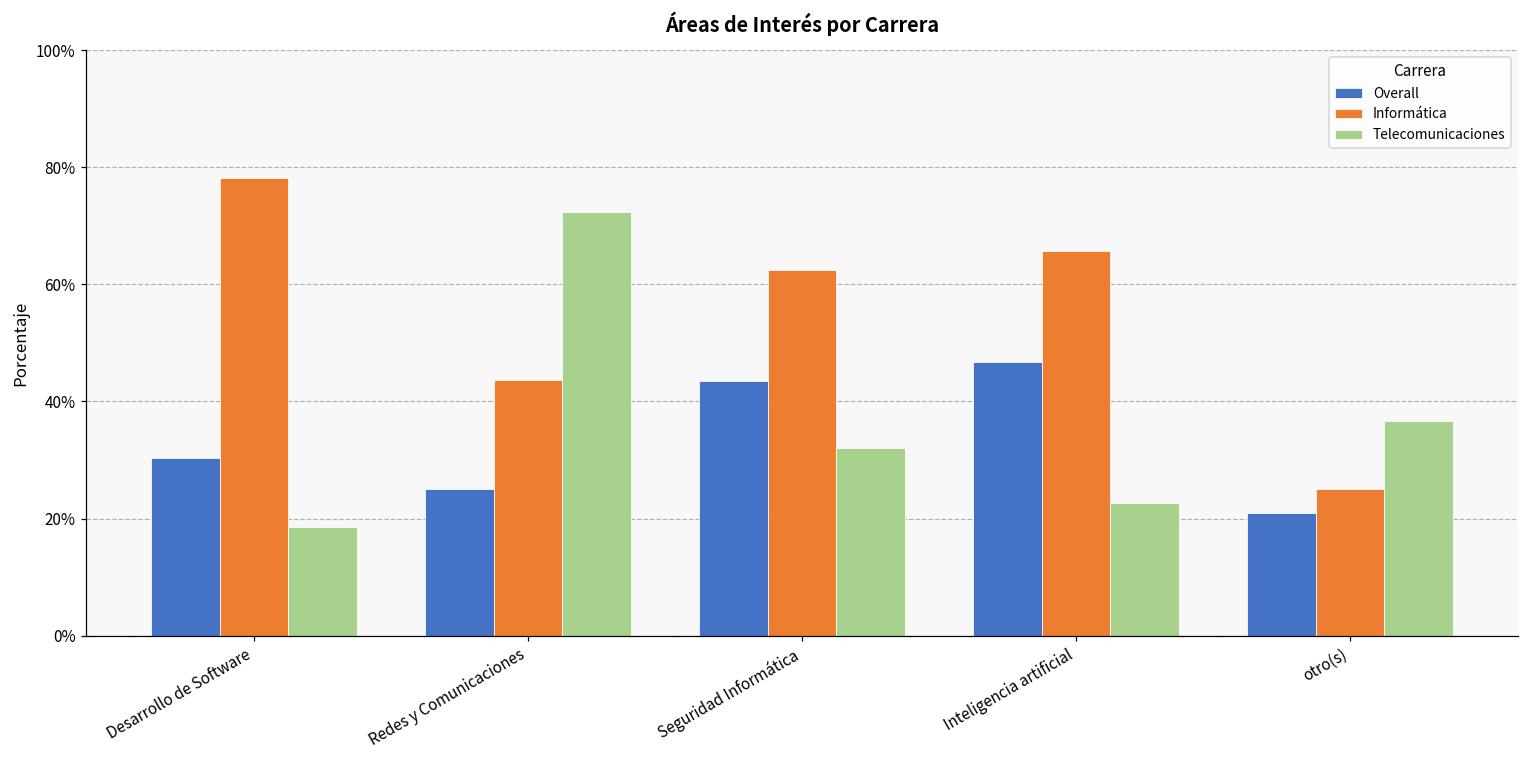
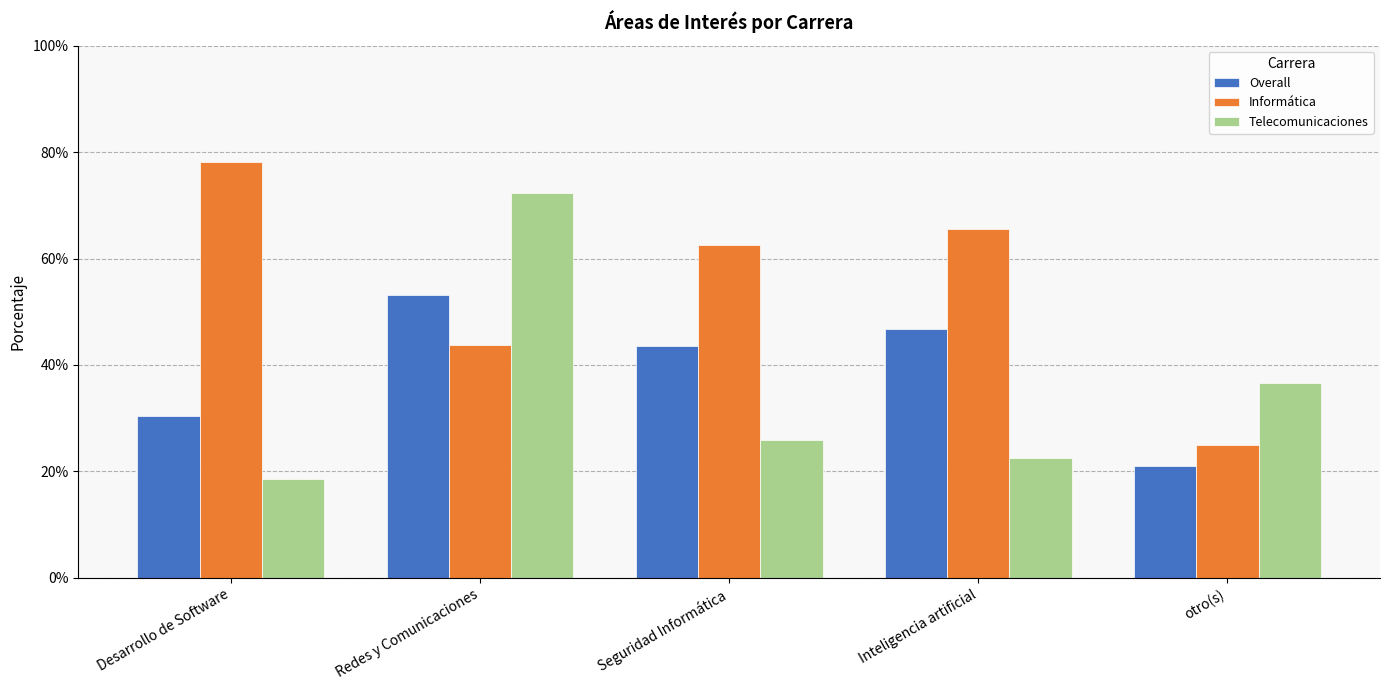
Overall, Redes y Comunicaciones: 25% -> 53%
Telecomunicaciones, Seguridad Informática: 32% -> 26%
